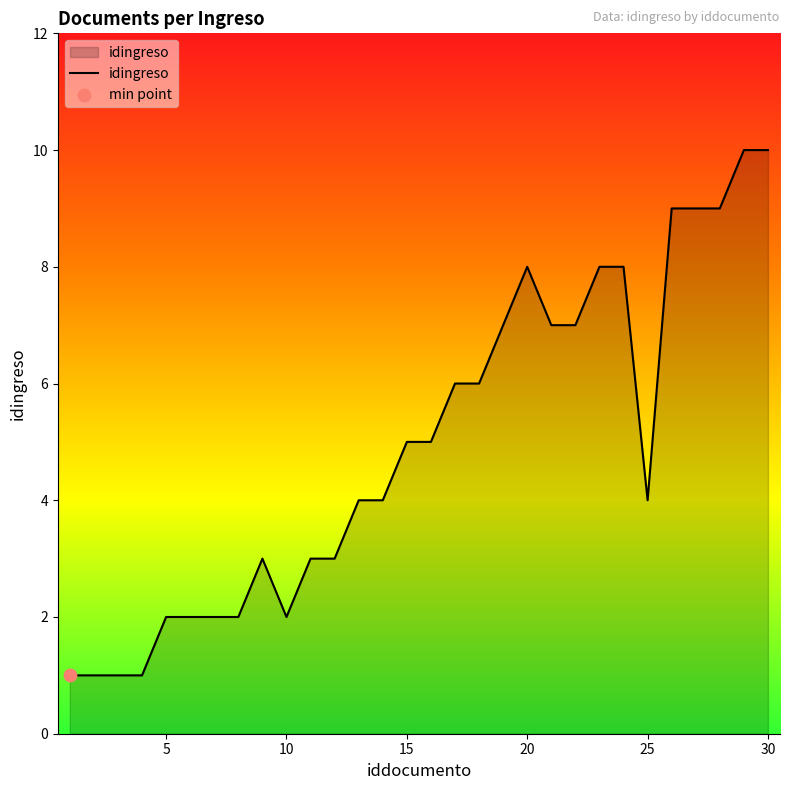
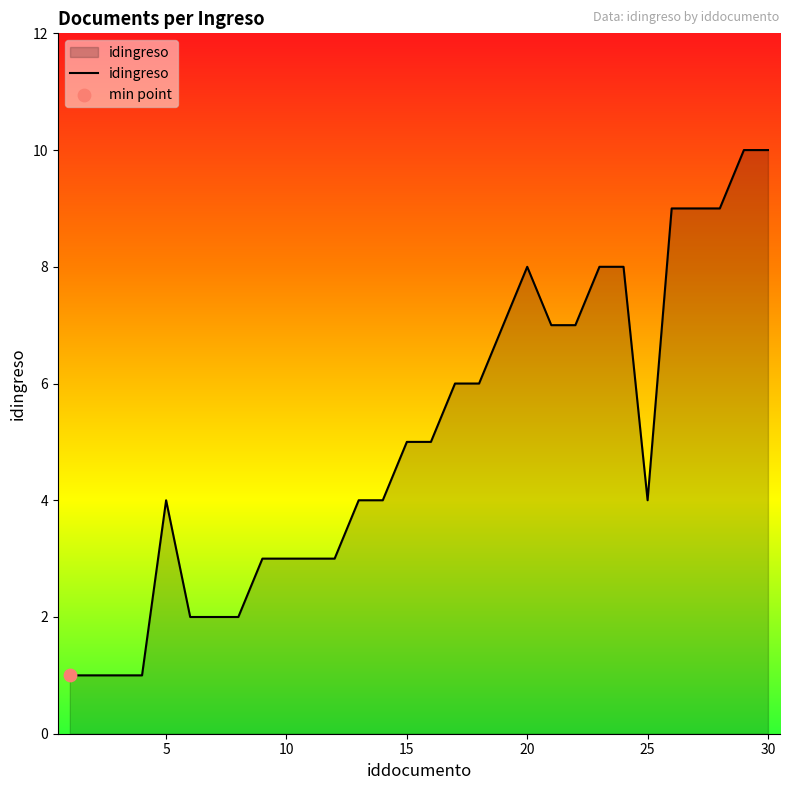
idingreso, 5: 2 -> 4
idingreso, 10: 2 -> 3
